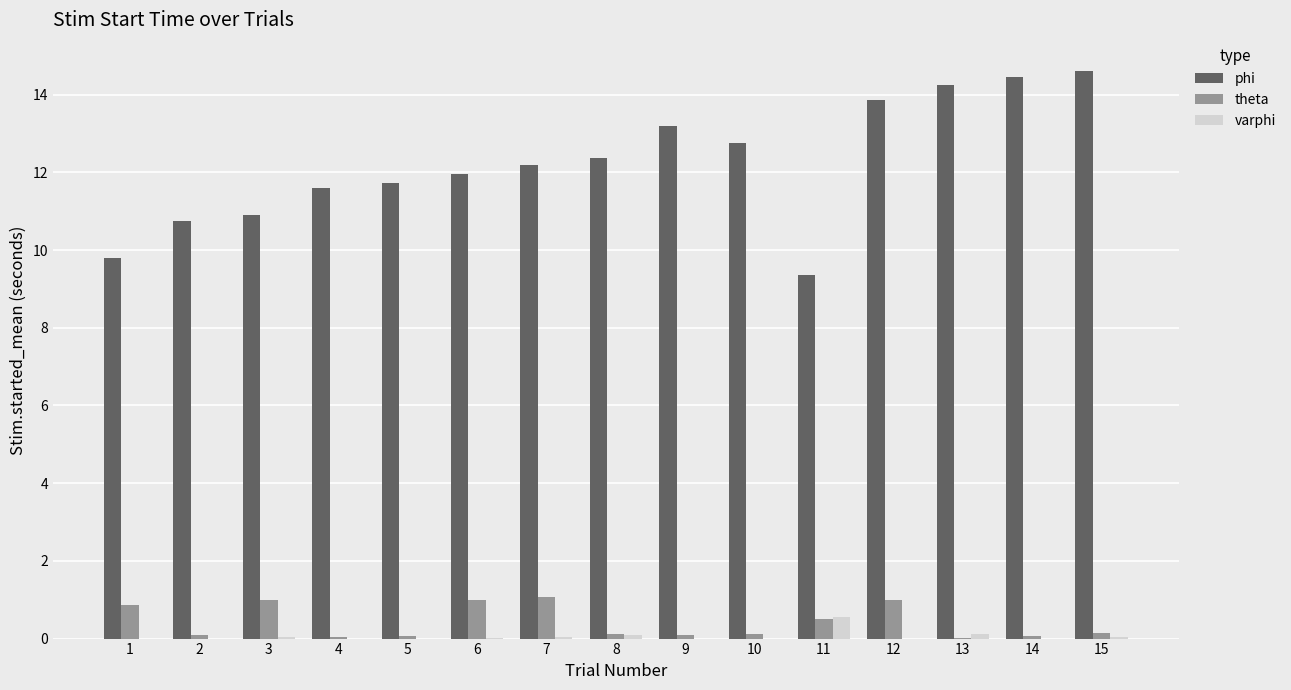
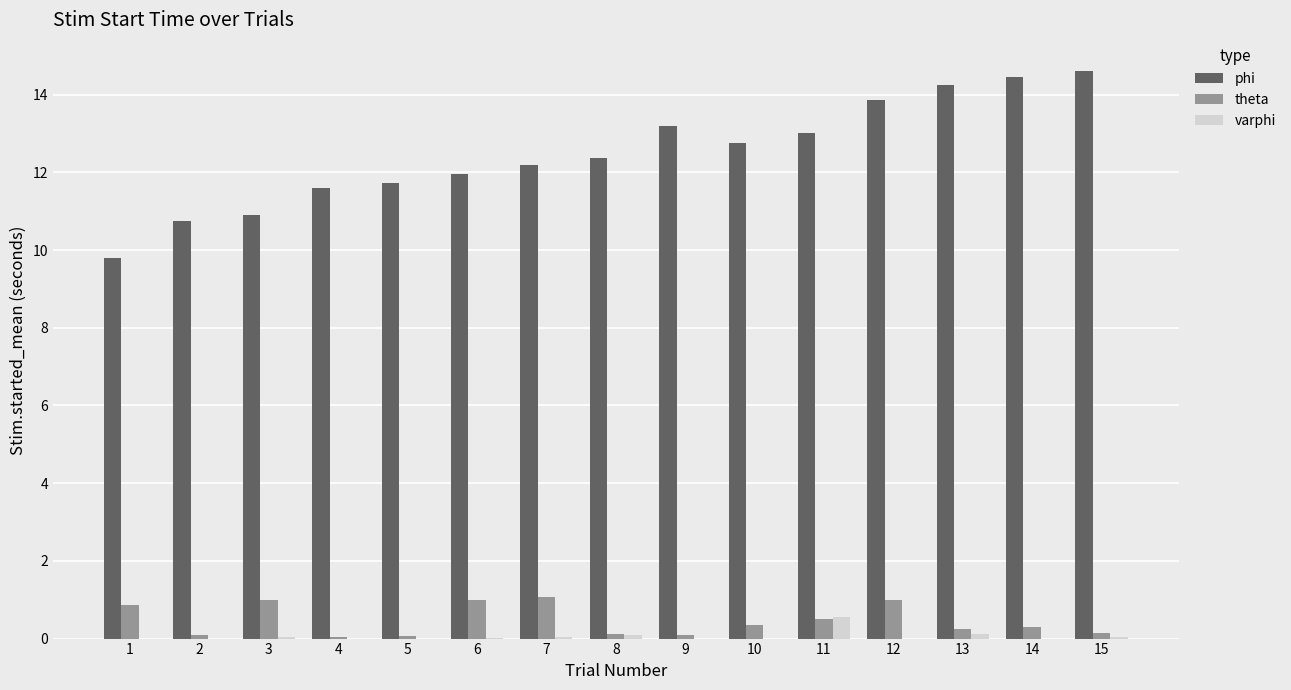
theta, 10: 0.1 -> 0.4
phi, 11: 9.3 -> 13.0
theta, 13: 0.0 -> 0.2
theta, 14: 0.1 -> 0.3
